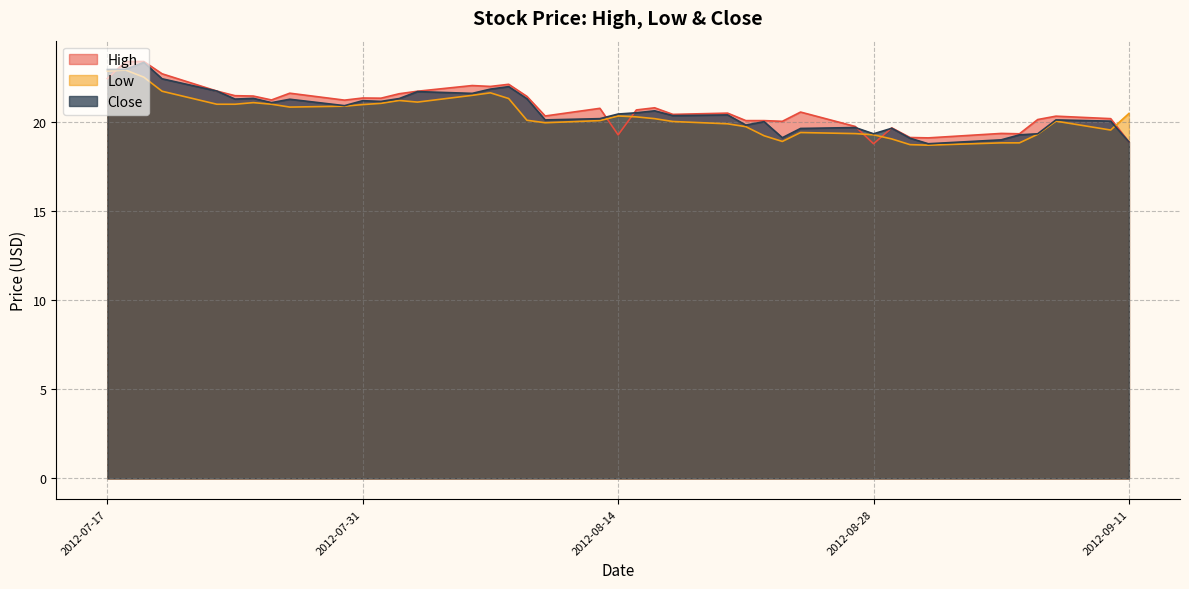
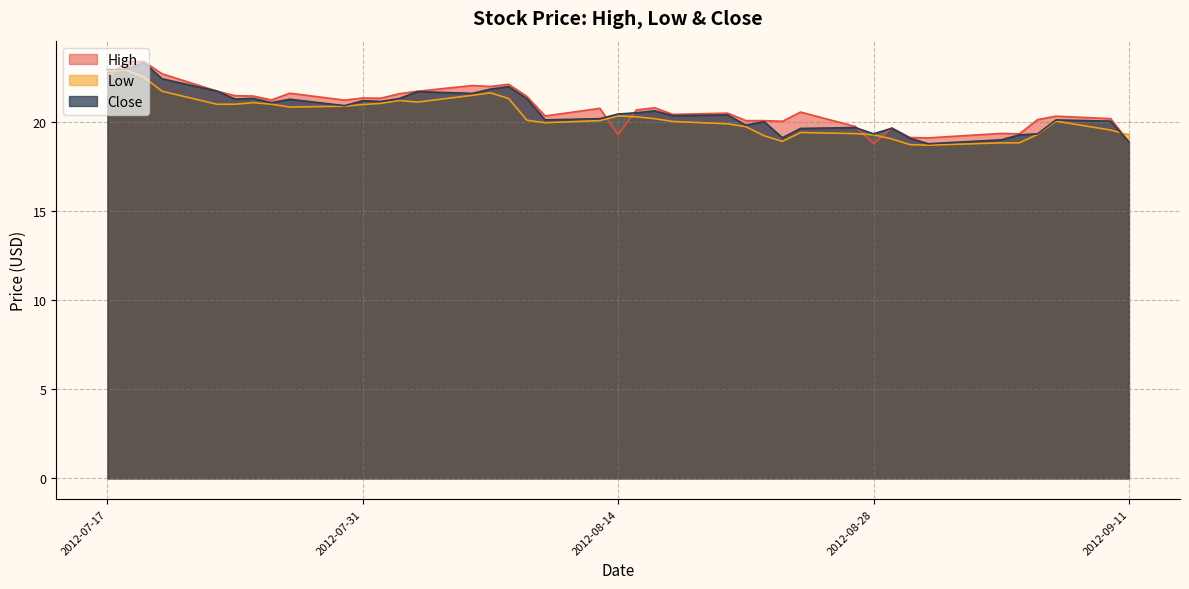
Low, 2012-09-11: 20.5 -> 19.3
